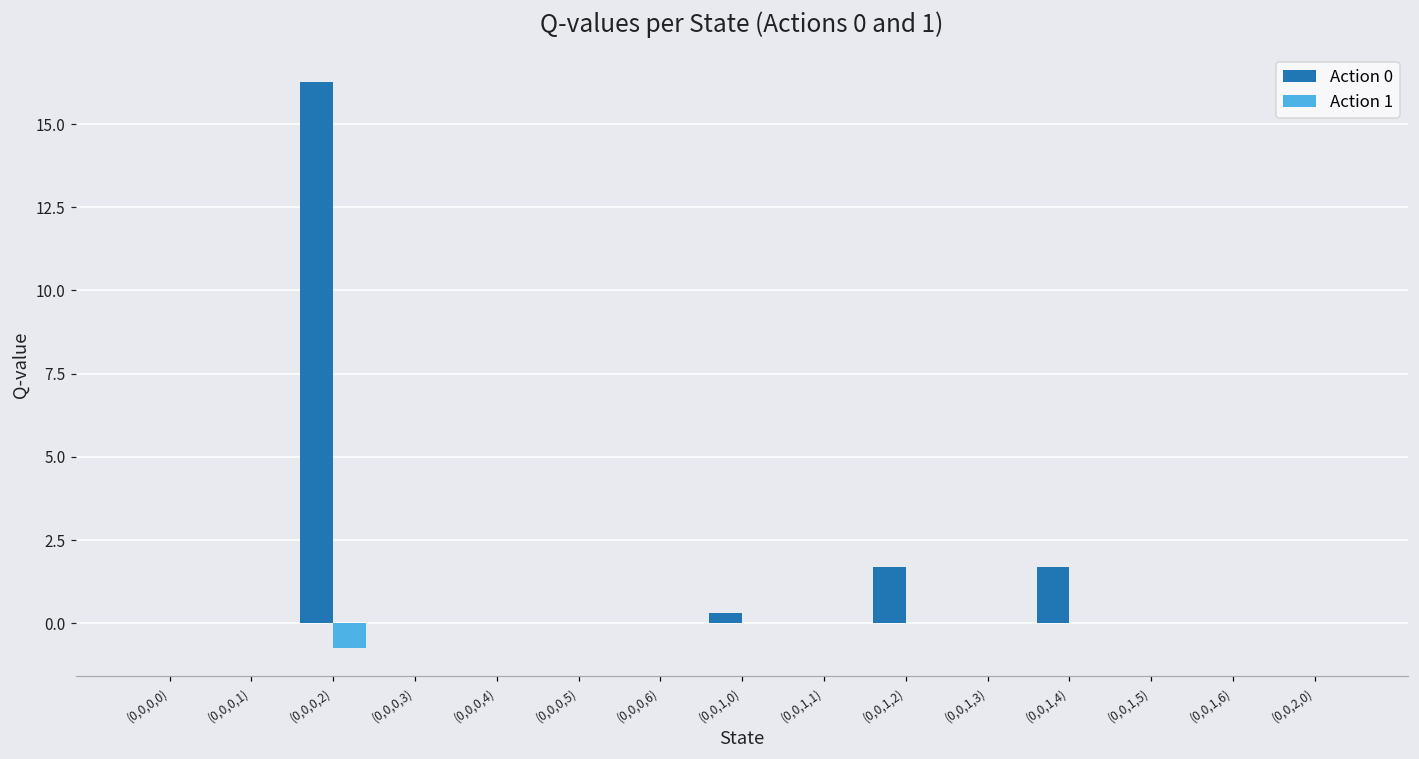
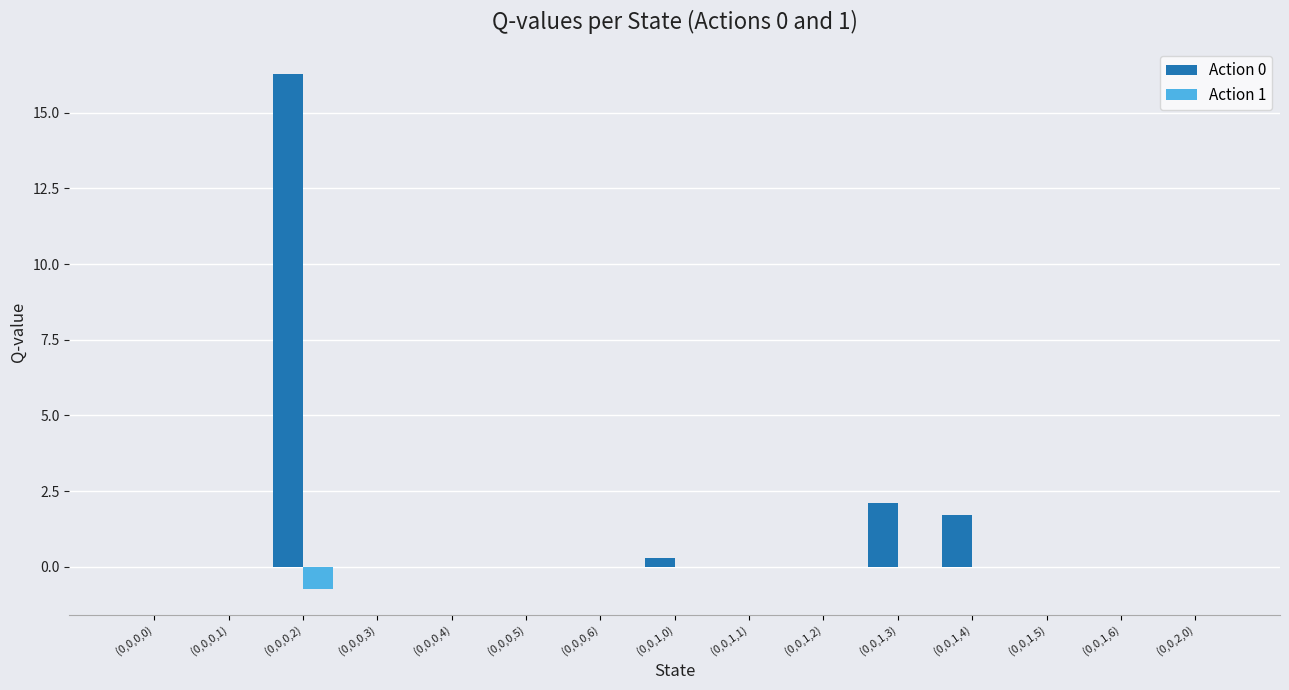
Action 0, (0,0,1,2): 1.7 -> 0.0
Action 0, (0,0,1,3): 0.0 -> 2.1
